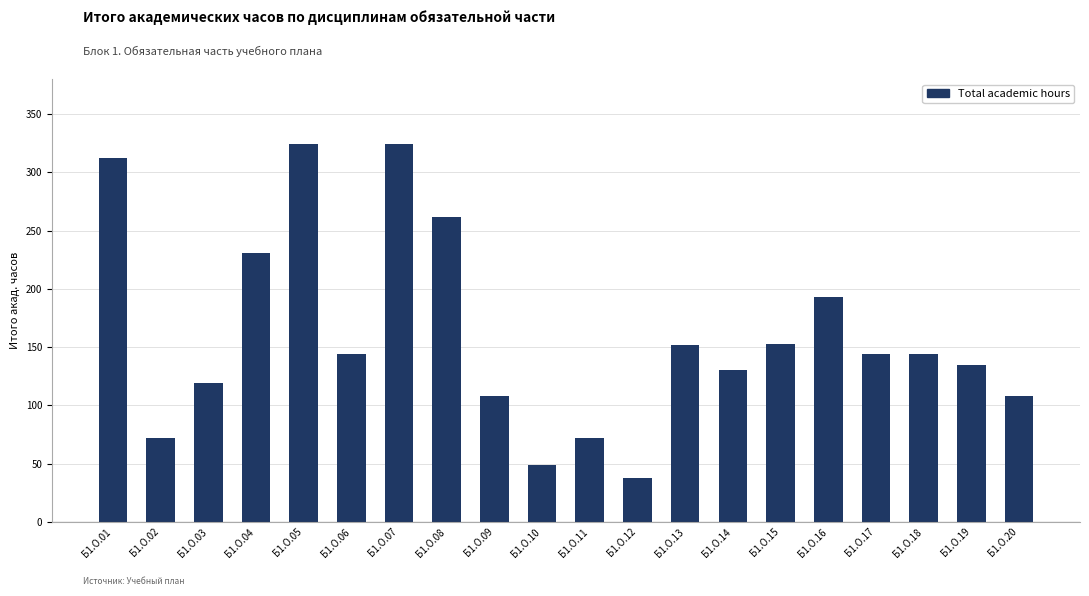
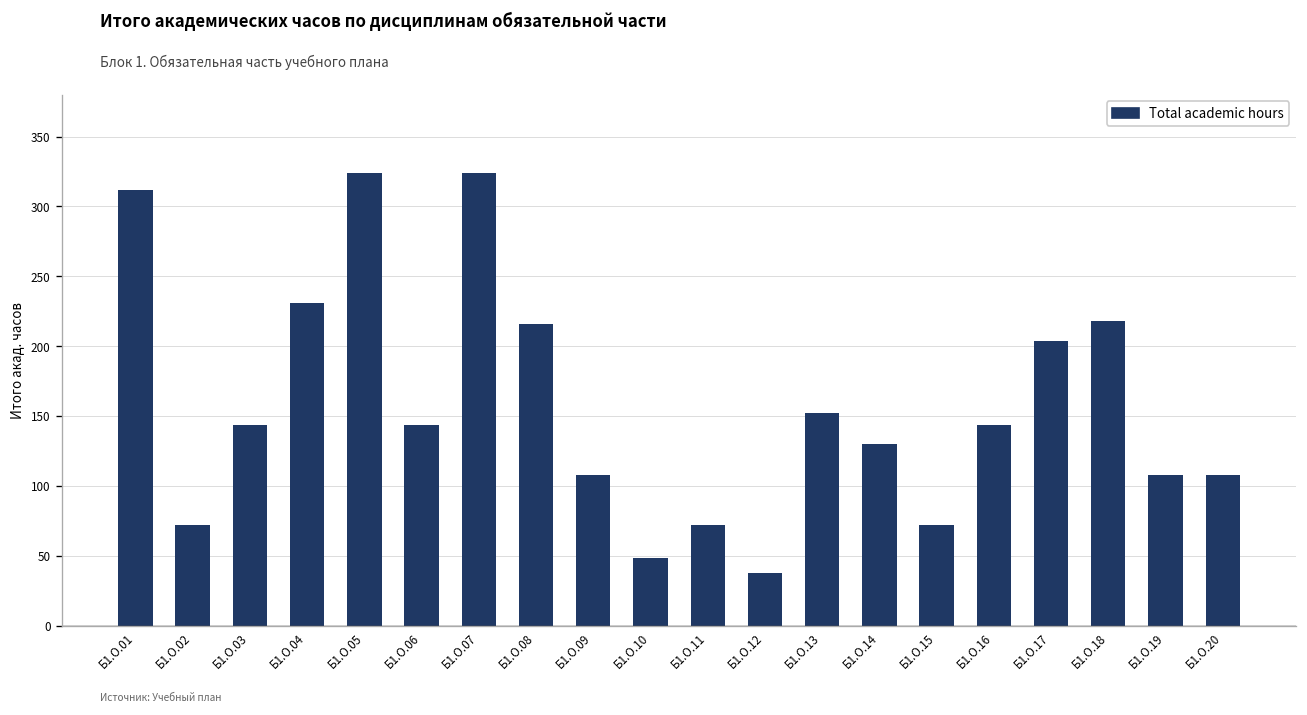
Б1.О.03: 119 -> 144
Б1.О.08: 262 -> 216
Б1.О.15: 153 -> 72
Б1.О.16: 193 -> 144
Б1.О.17: 144 -> 204
Б1.О.18: 144 -> 218
Б1.О.19: 135 -> 108
